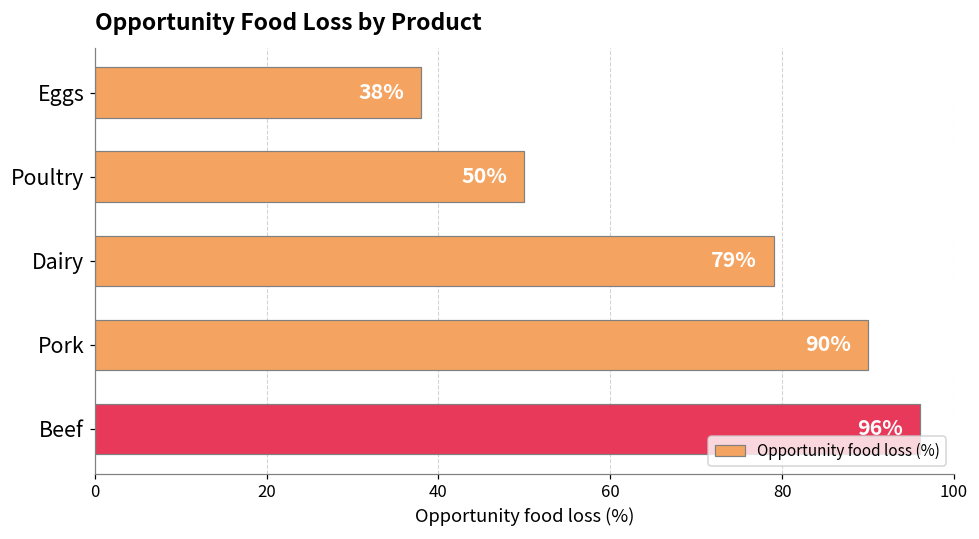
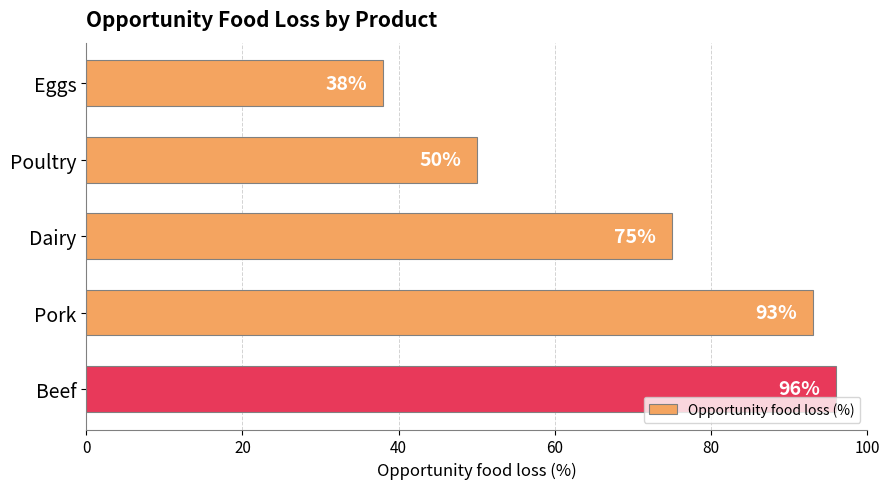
Dairy: 79% -> 75%
Pork: 90% -> 93%
